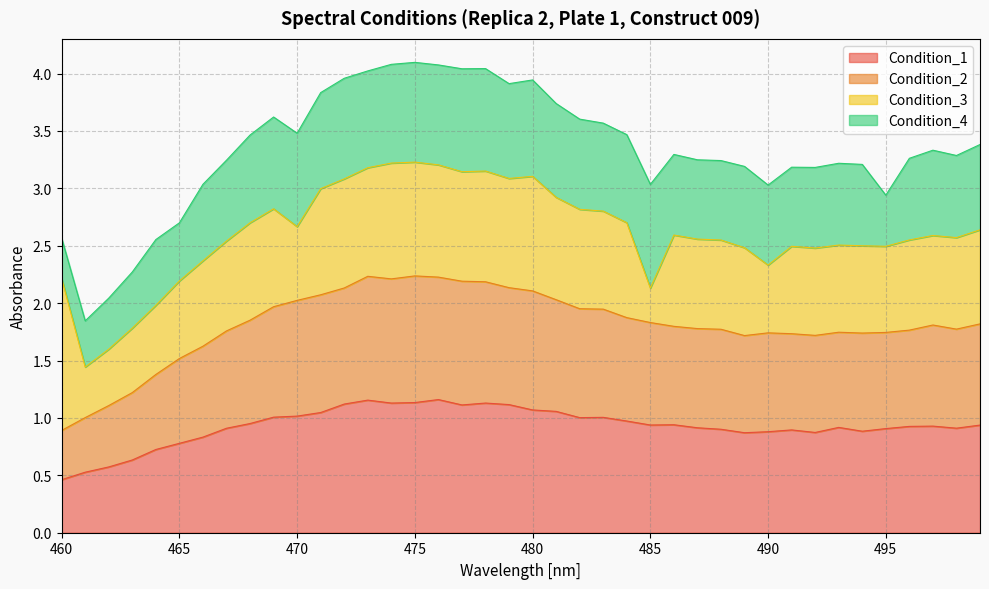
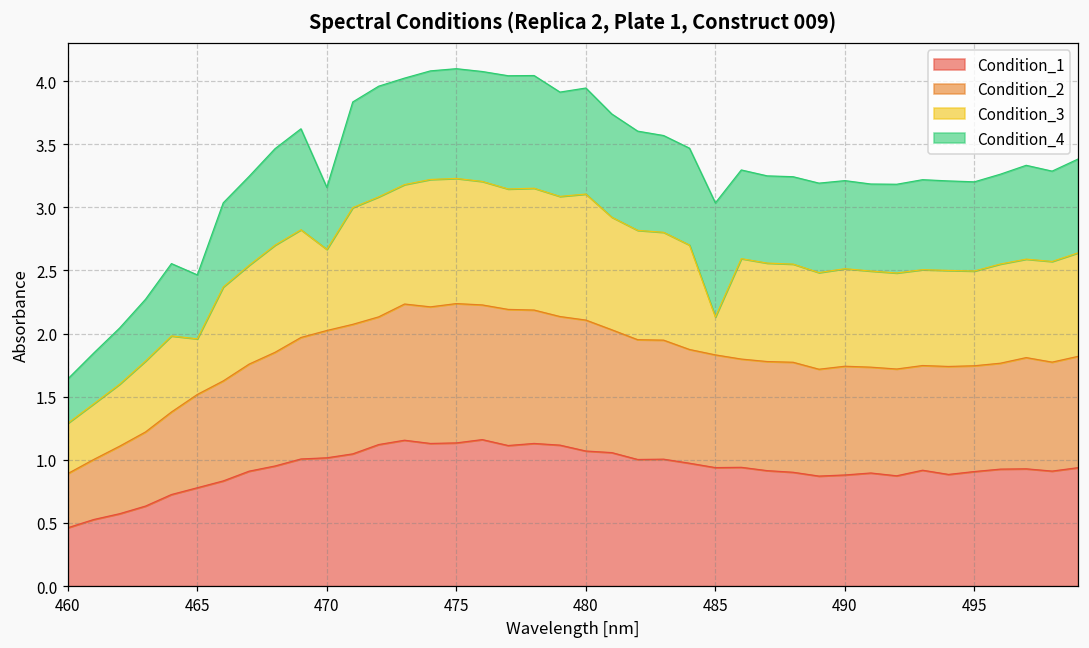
Condition_3, 460: 1.32 -> 0.40
Condition_3, 465: 0.68 -> 0.44
Condition_4, 470: 0.81 -> 0.49
Condition_3, 490: 0.59 -> 0.77
Condition_4, 495: 0.45 -> 0.71
